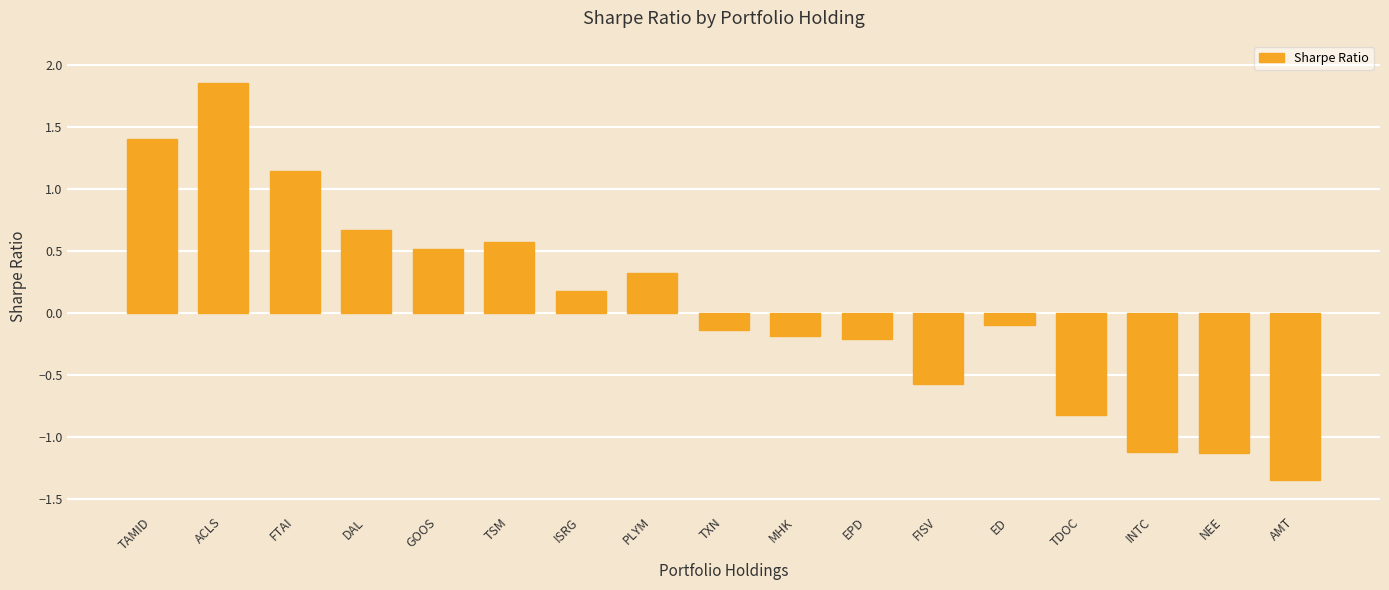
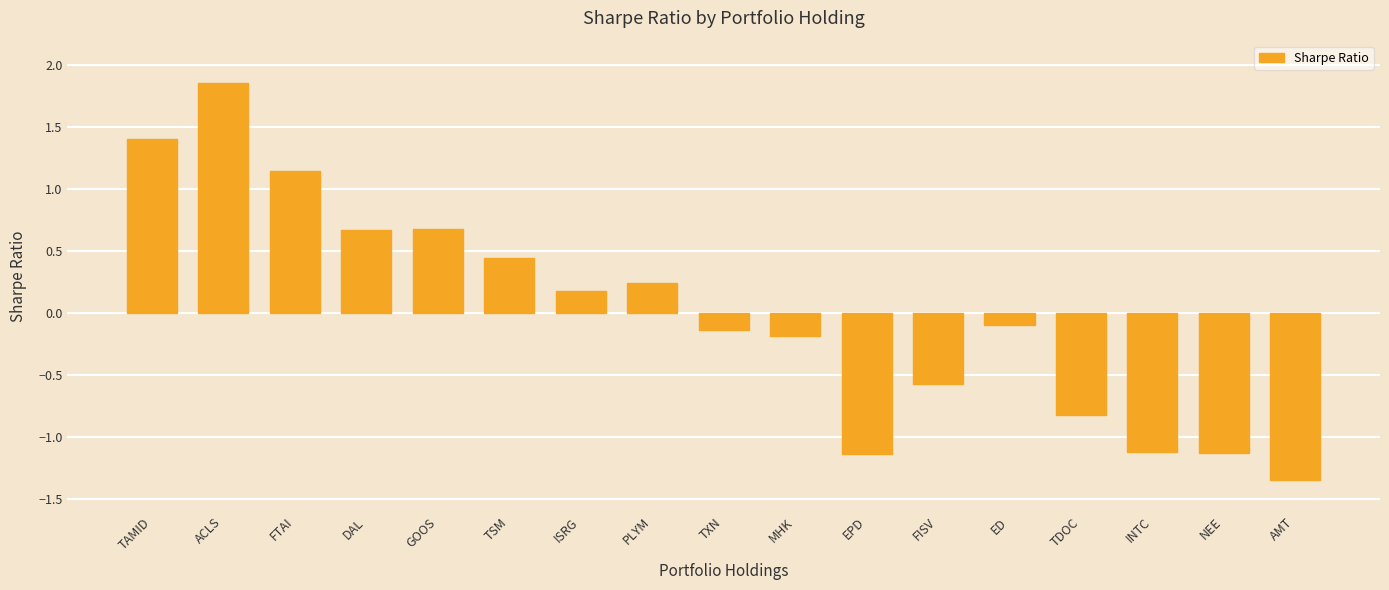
GOOS: 0.52 -> 0.68
TSM: 0.57 -> 0.45
PLYM: 0.32 -> 0.24
EPD: -0.21 -> -1.14
